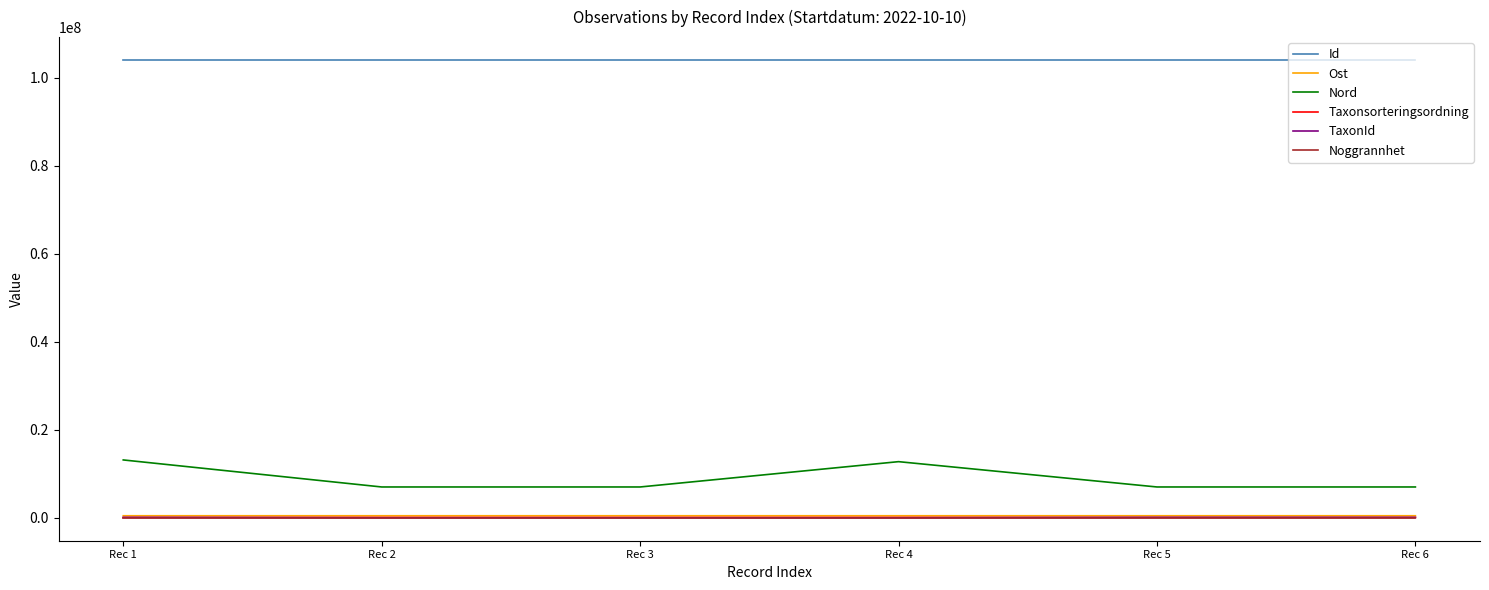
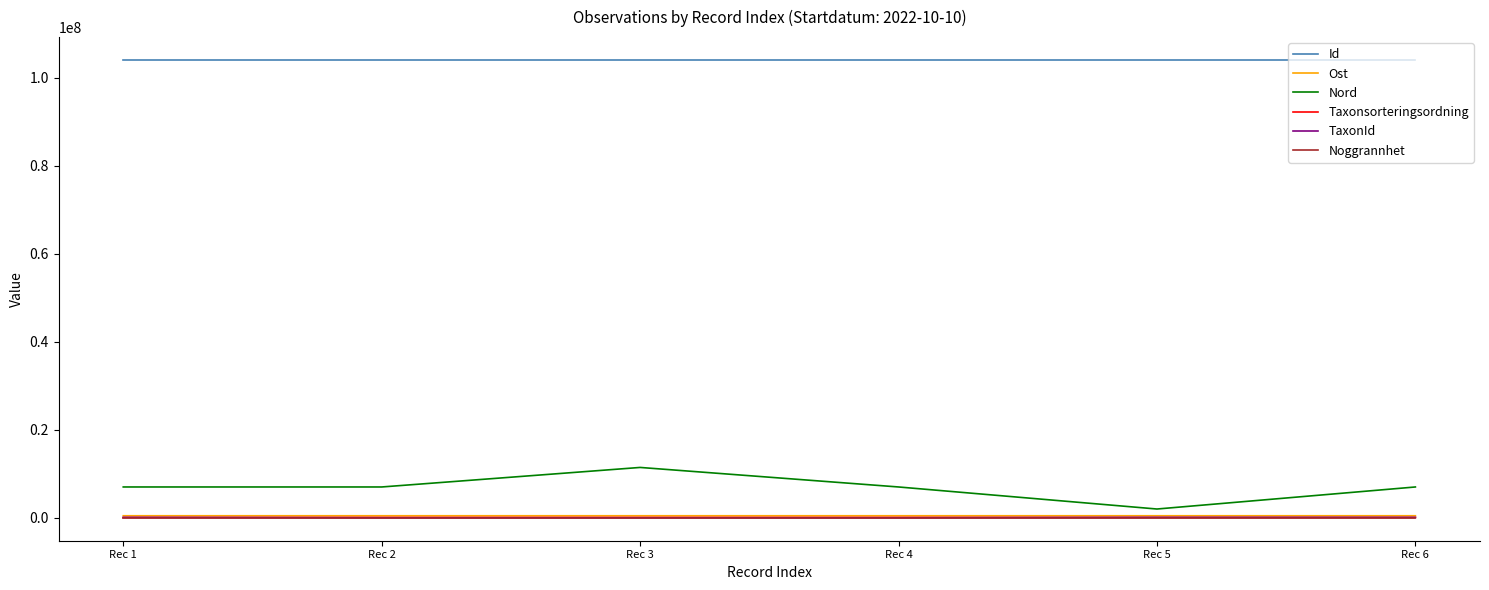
Nord, Rec 1: 13000000 -> 7000000
Nord, Rec 3: 7000000 -> 11000000
Nord, Rec 4: 13000000 -> 7000000
Nord, Rec 5: 7000000 -> 2000000
